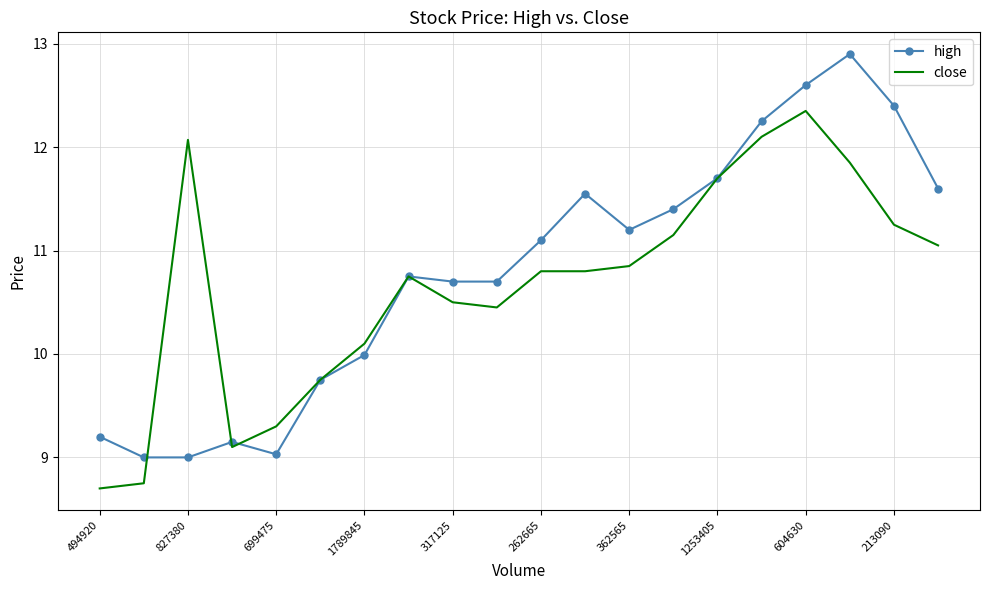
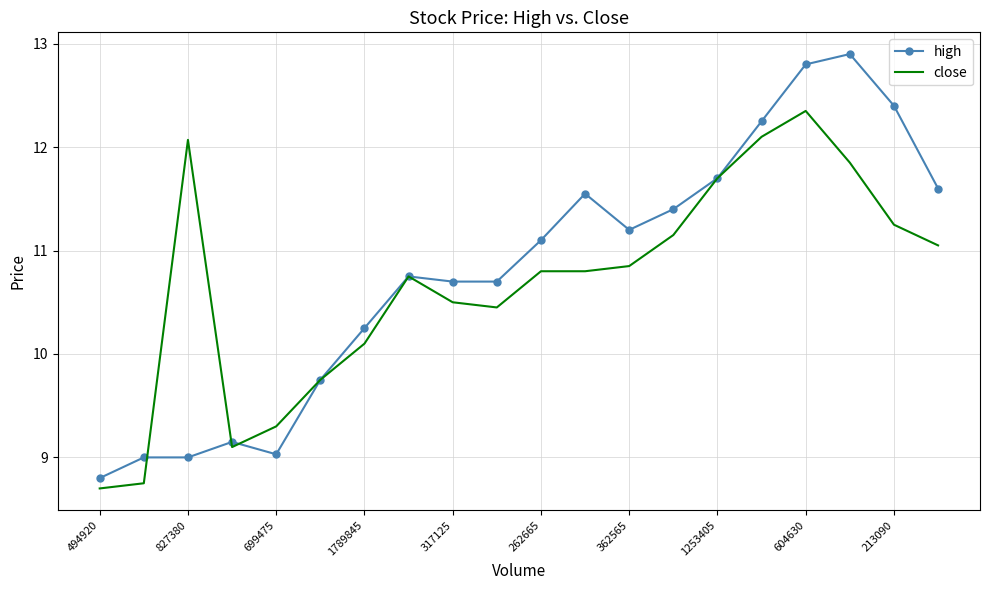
high, 494920: 9.2 -> 8.8
high, 1789845: 9.99 -> 10.25
high, 604630: 12.6 -> 12.8
